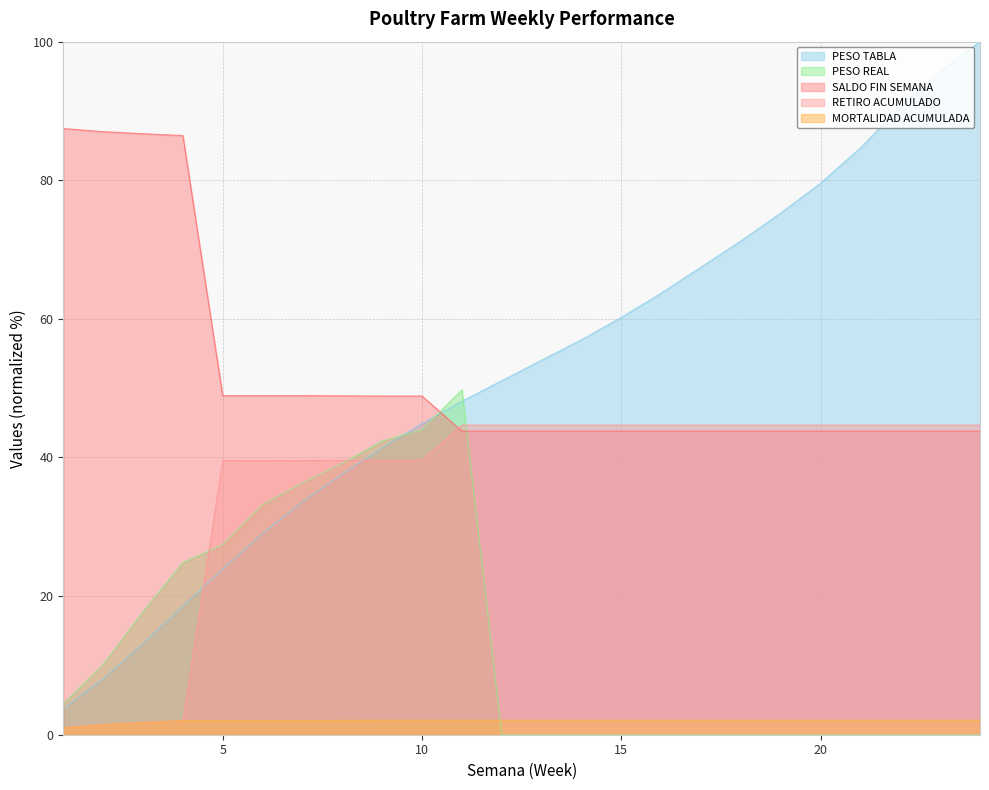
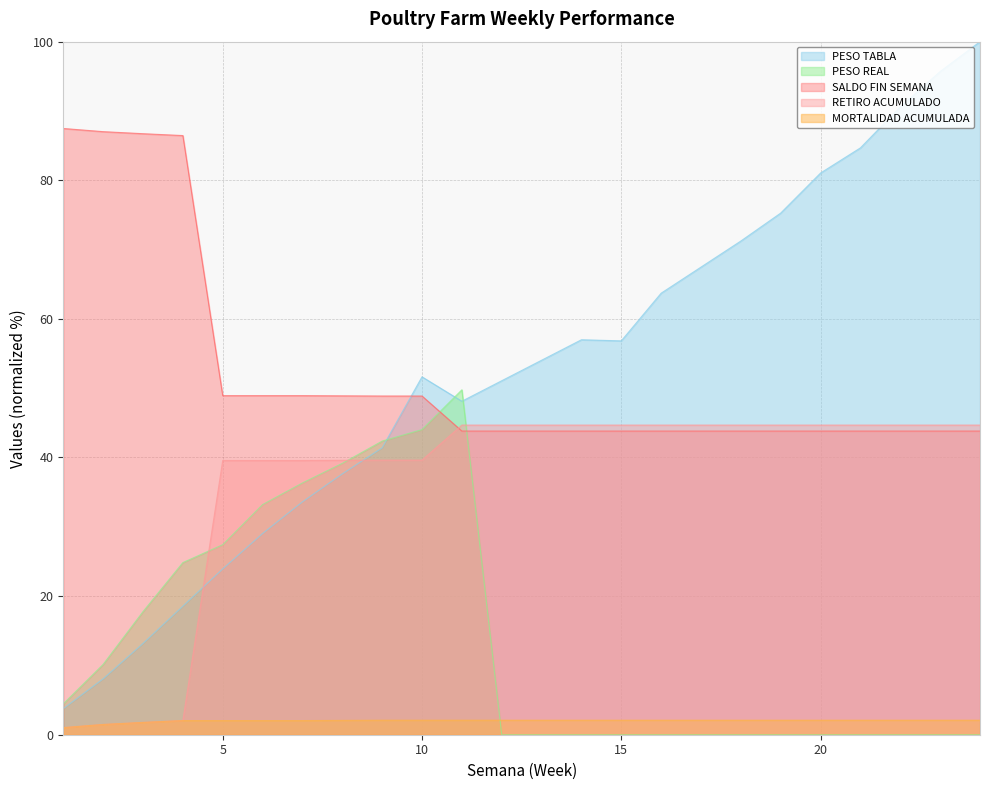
PESO TABLA, 10: 45 -> 52
PESO TABLA, 15: 60 -> 57
PESO TABLA, 20: 80 -> 81
